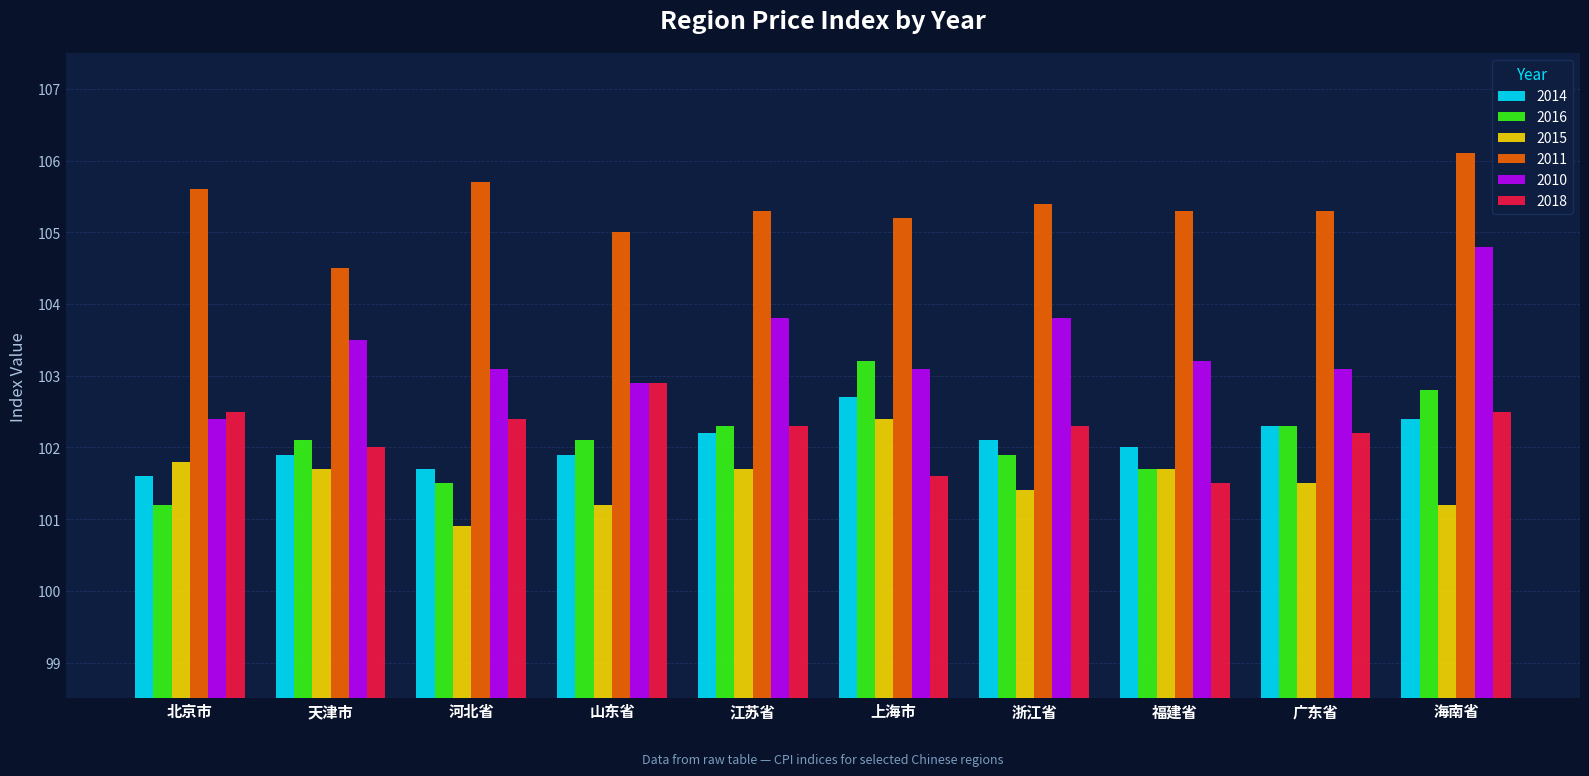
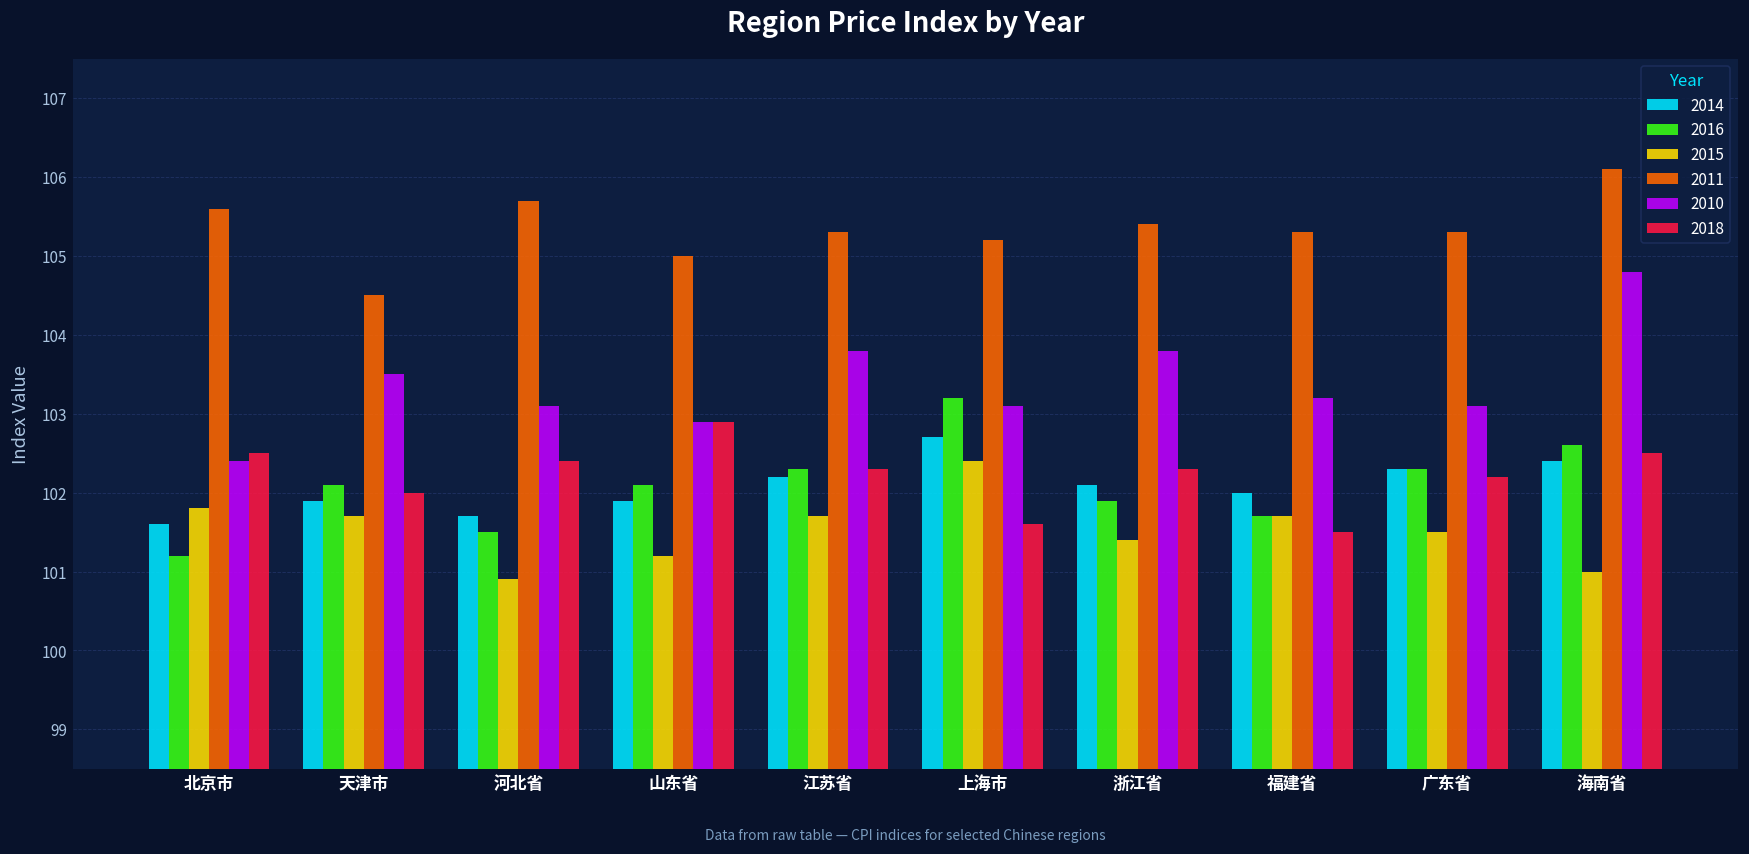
2016, 海南省: 102.8 -> 102.6
2015, 海南省: 101.2 -> 101.0
